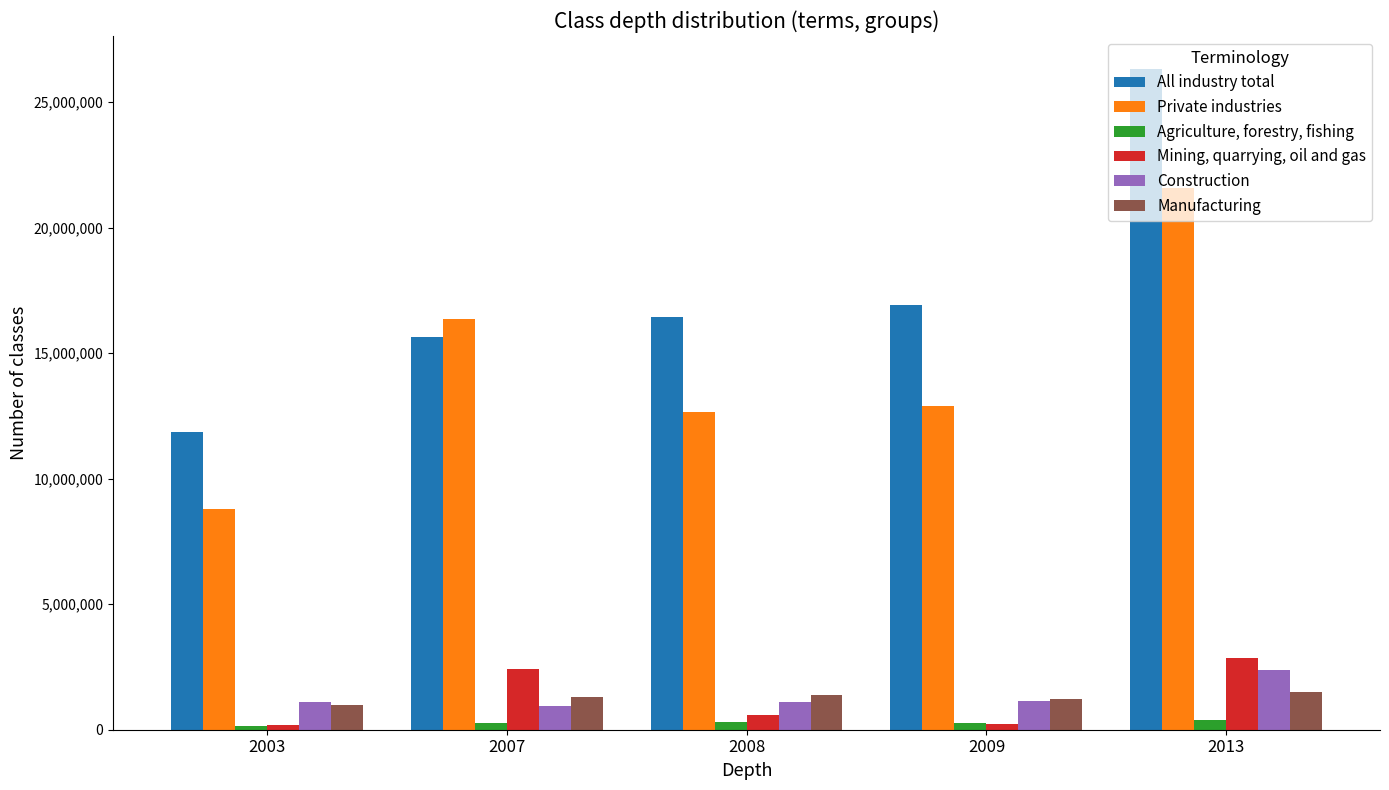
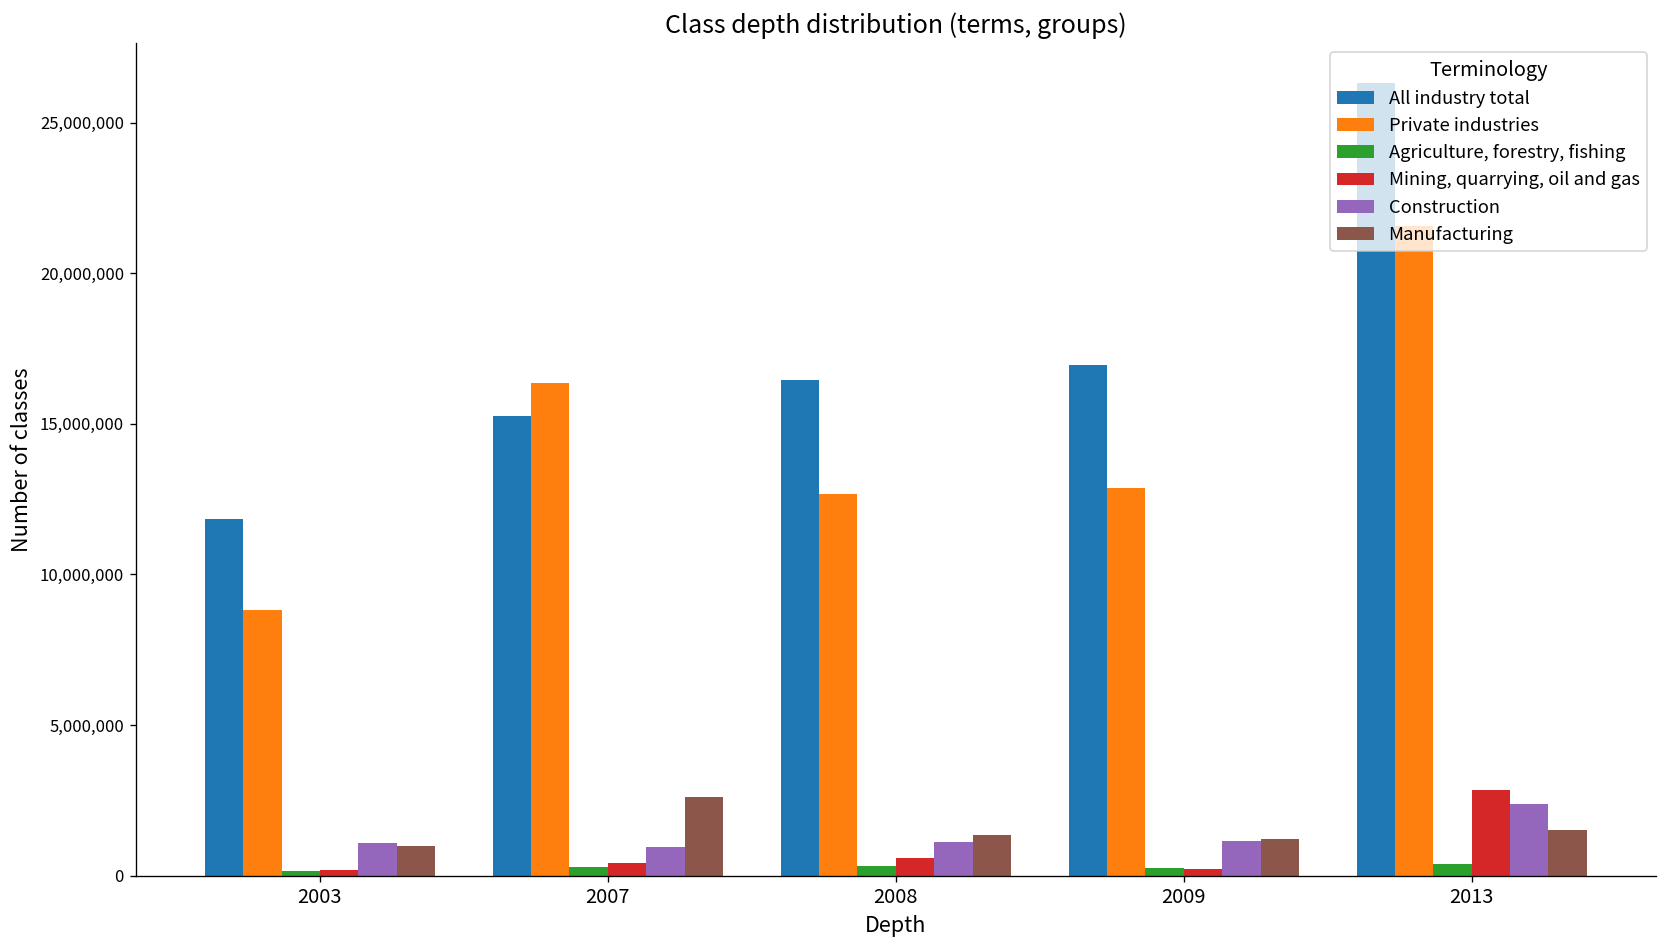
All industry total, 2007: 15,600,000 -> 15,300,000
Mining, quarrying, oil and gas, 2007: 2,400,000 -> 400,000
Manufacturing, 2007: 1,300,000 -> 2,600,000
